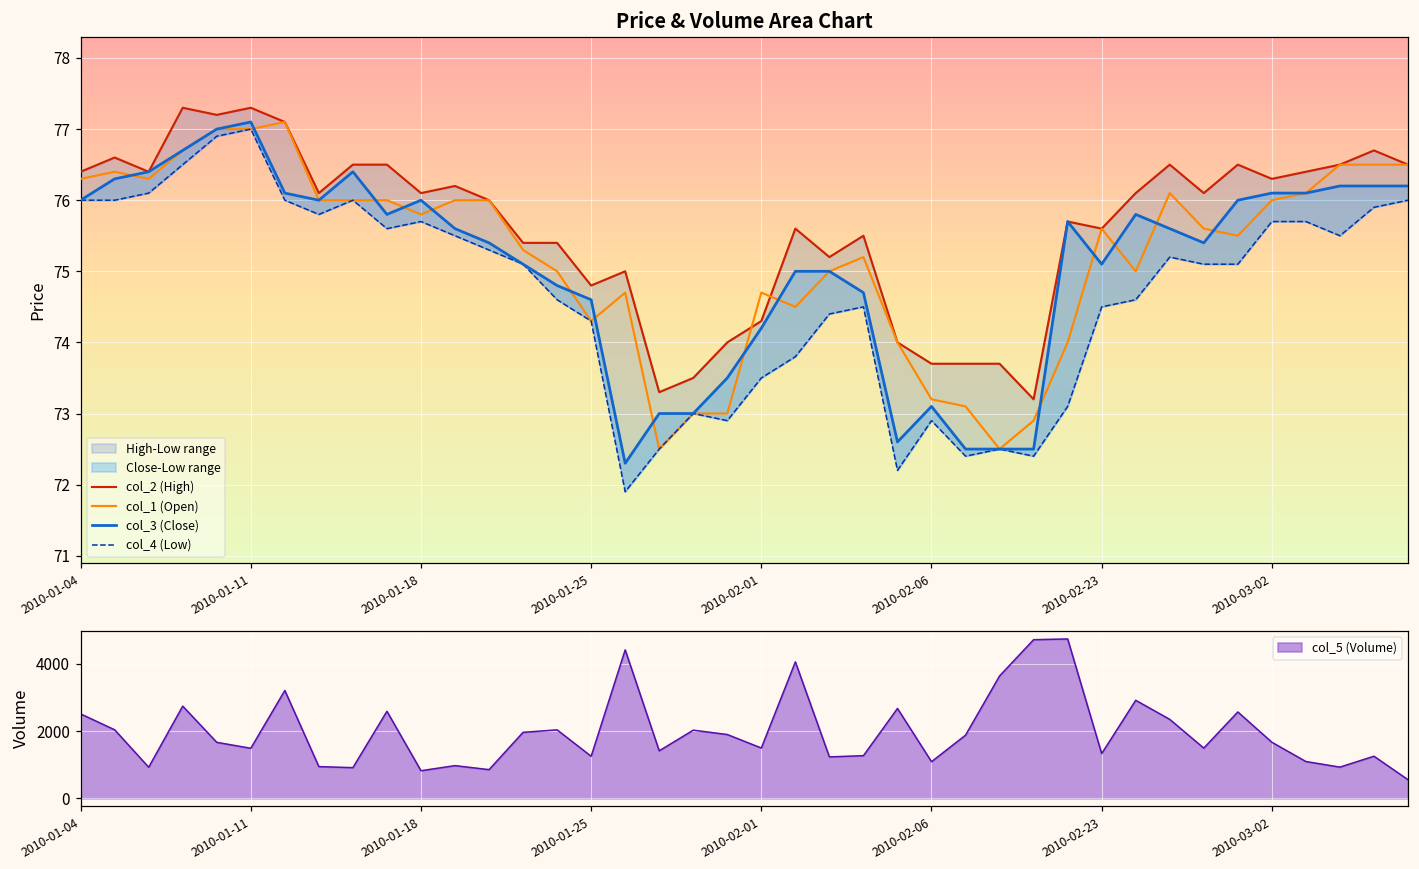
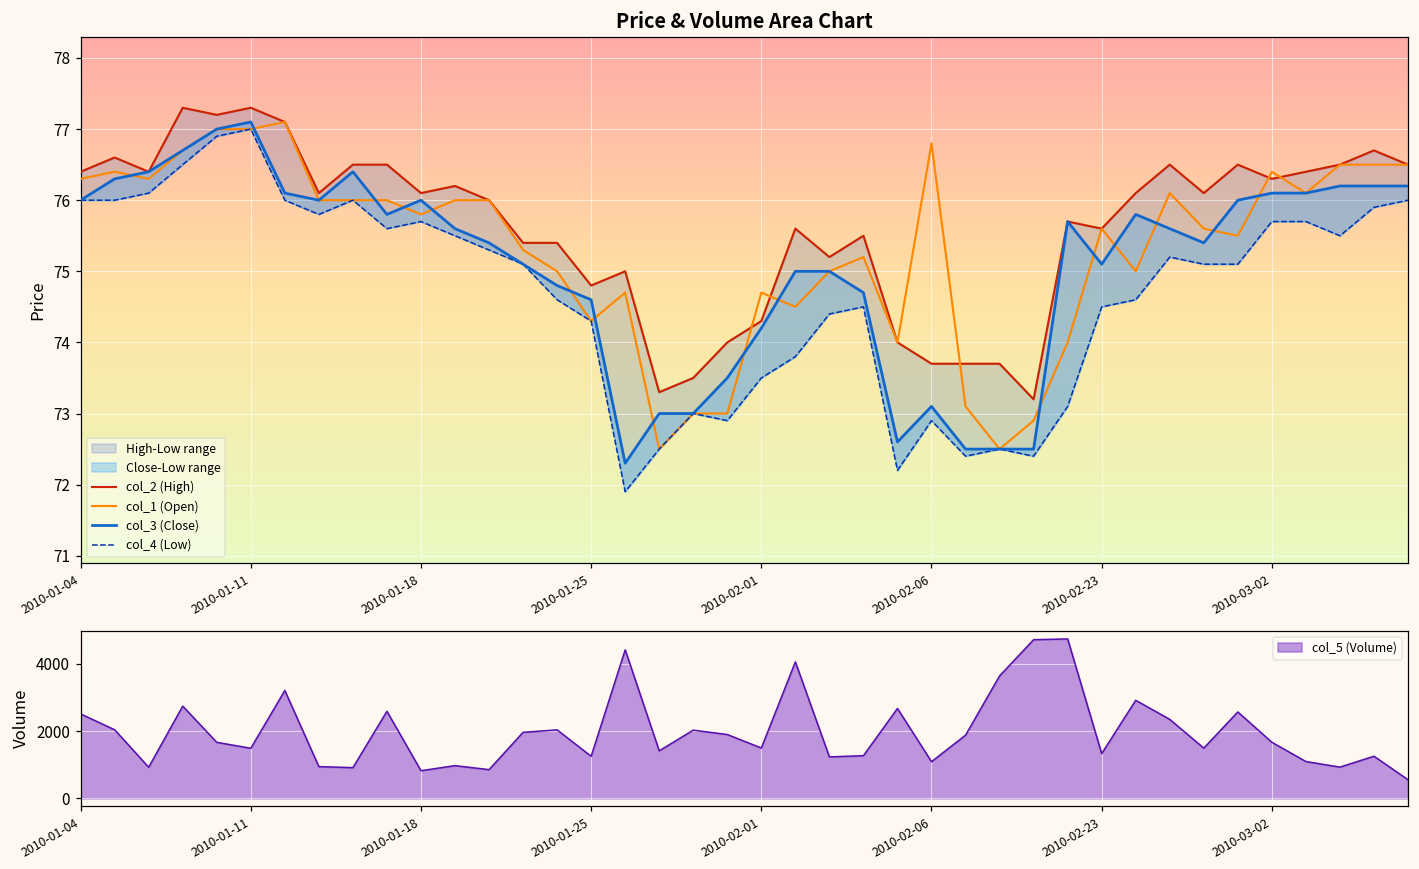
Price & Volume Area Chart, col_1 (Open), 2010-02-06: 73.2 -> 76.8
Price & Volume Area Chart, col_1 (Open), 2010-03-02: 76.0 -> 76.4
